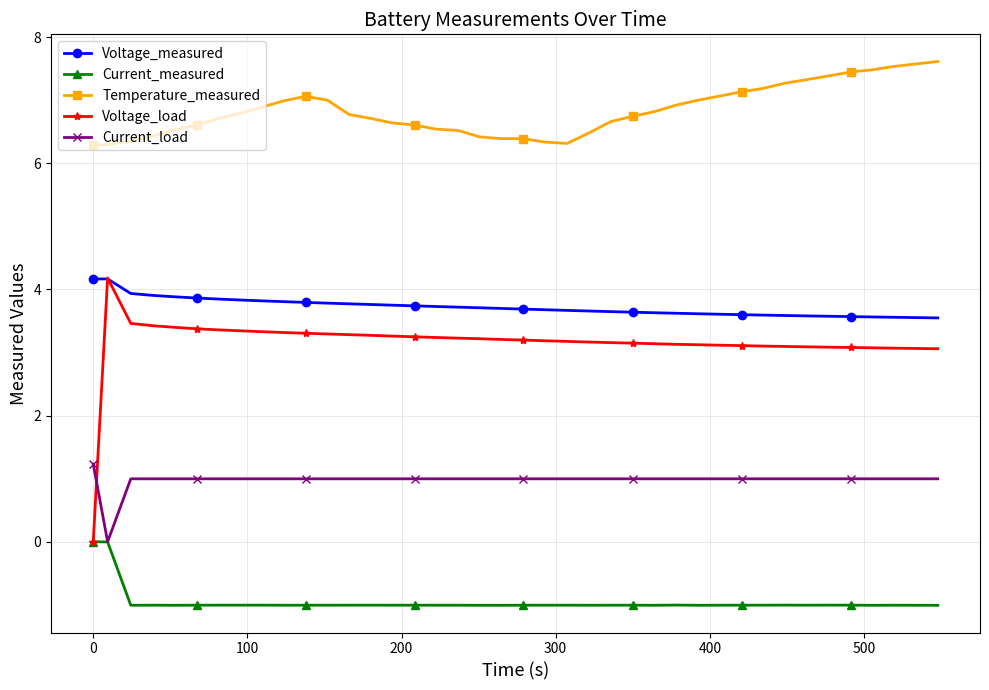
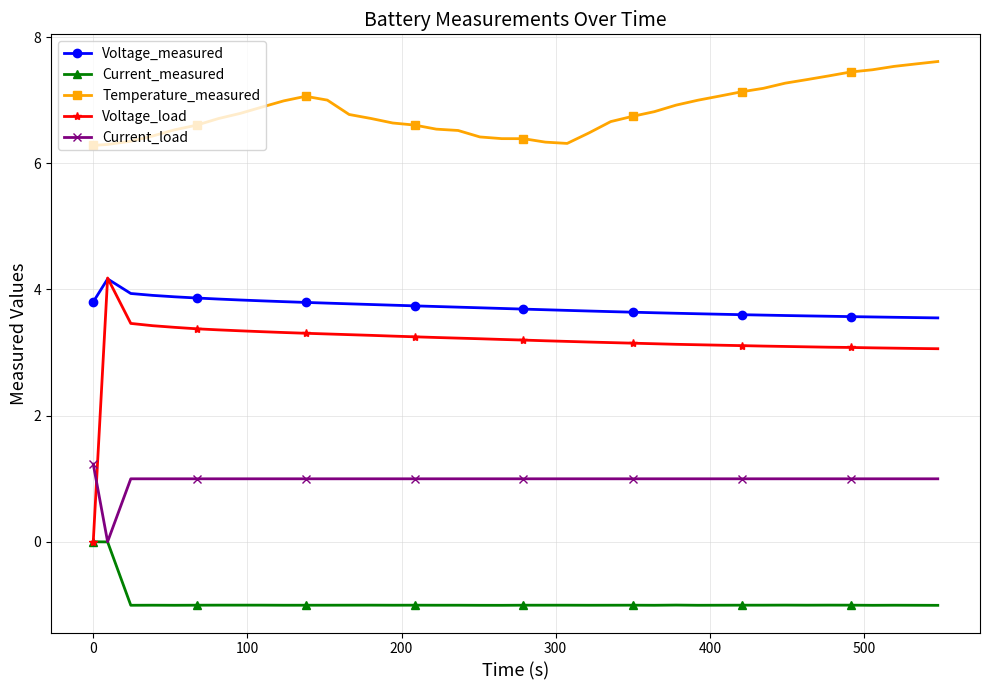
Voltage_measured, 0: 4.2 -> 3.8
